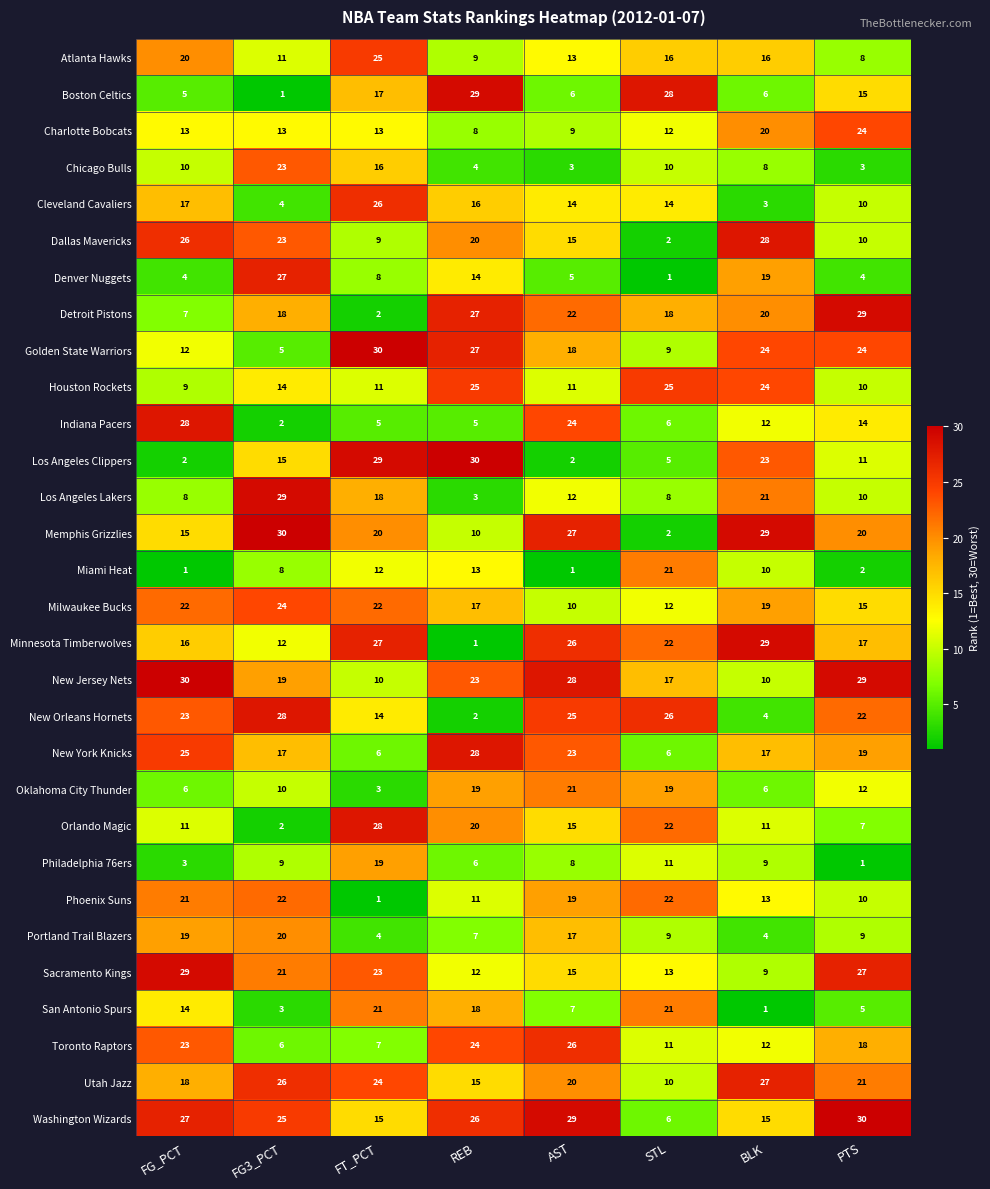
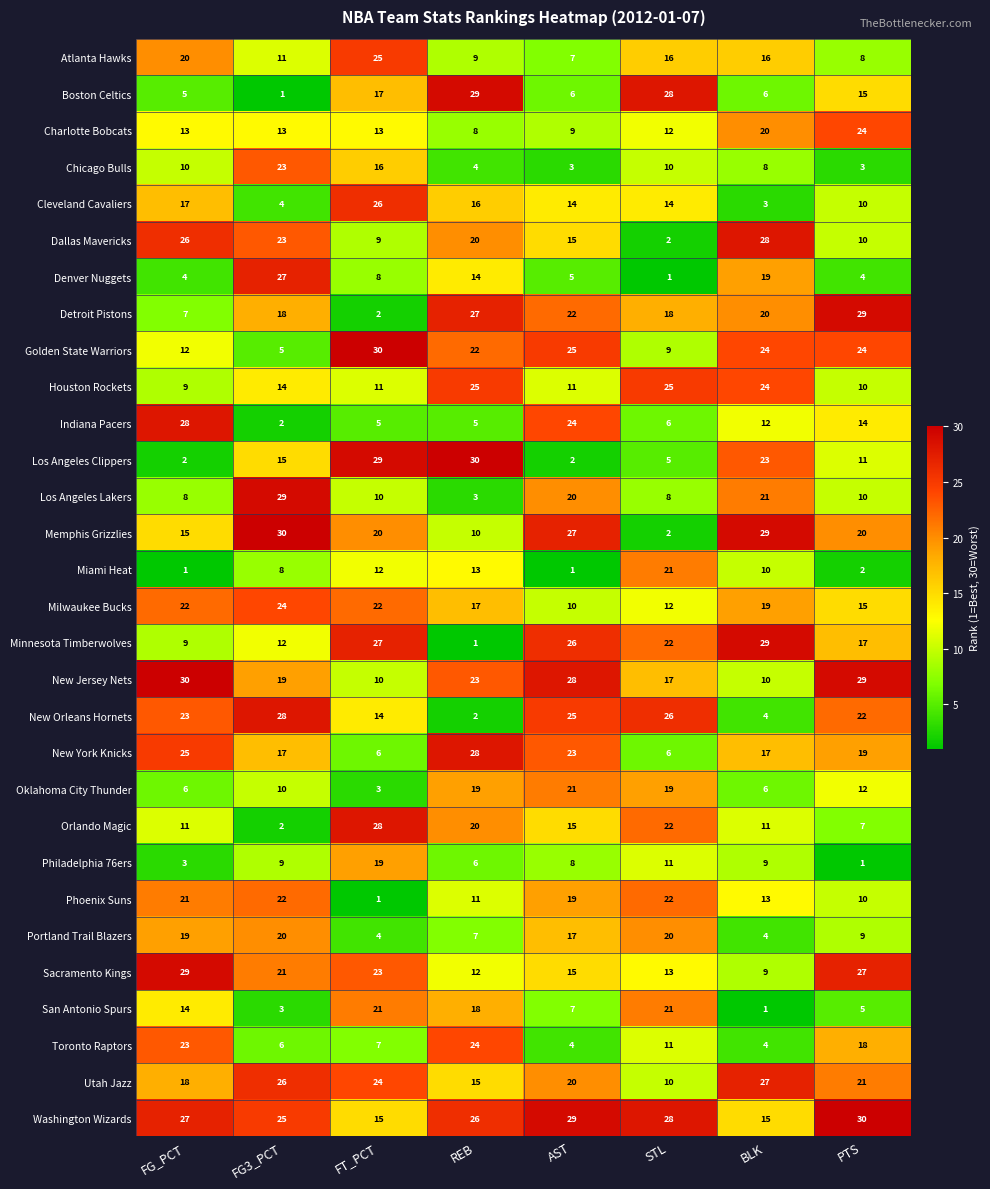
Atlanta Hawks, AST: 13 -> 7
Golden State Warriors, REB: 27 -> 22
Golden State Warriors, AST: 18 -> 25
Los Angeles Lakers, FT_PCT: 18 -> 10
Los Angeles Lakers, AST: 12 -> 20
Minnesota Timberwolves, FG_PCT: 16 -> 9
Portland Trail Blazers, STL: 9 -> 20
Toronto Raptors, AST: 26 -> 4
Toronto Raptors, BLK: 12 -> 4
Washington Wizards, STL: 6 -> 28
